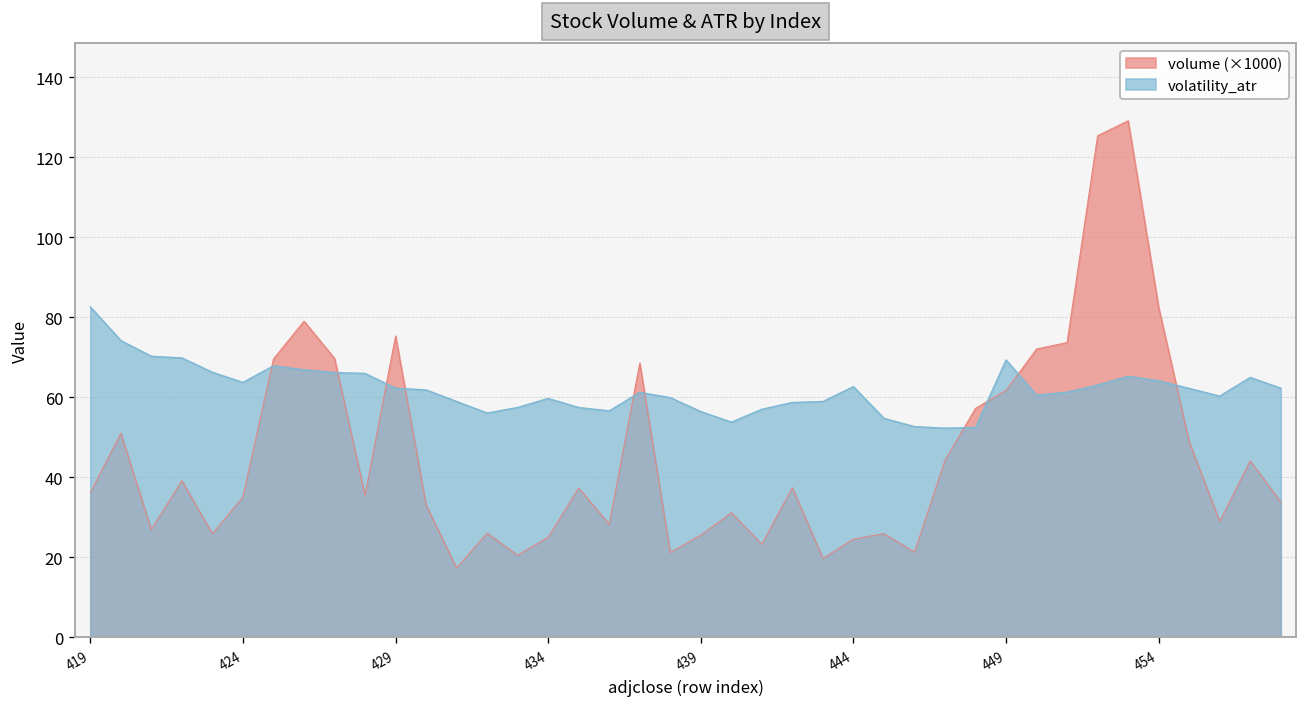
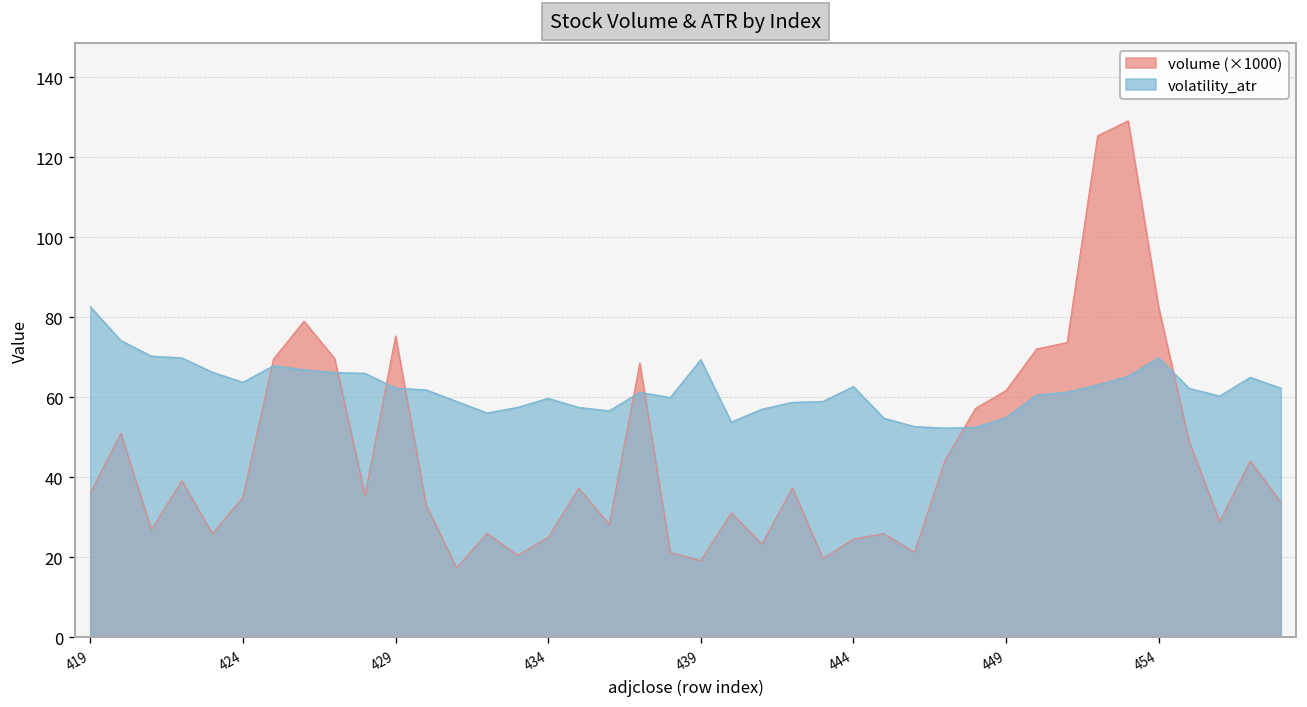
volume (×1000), 439: 26 -> 19
volatility_atr, 439: 56 -> 69
volatility_atr, 449: 69 -> 55
volatility_atr, 454: 64 -> 70
